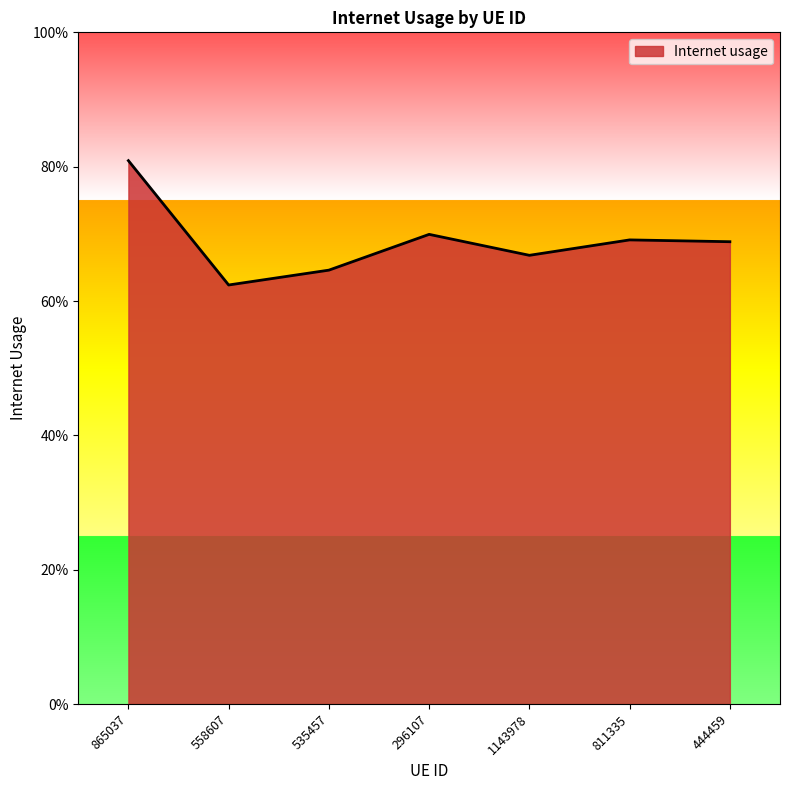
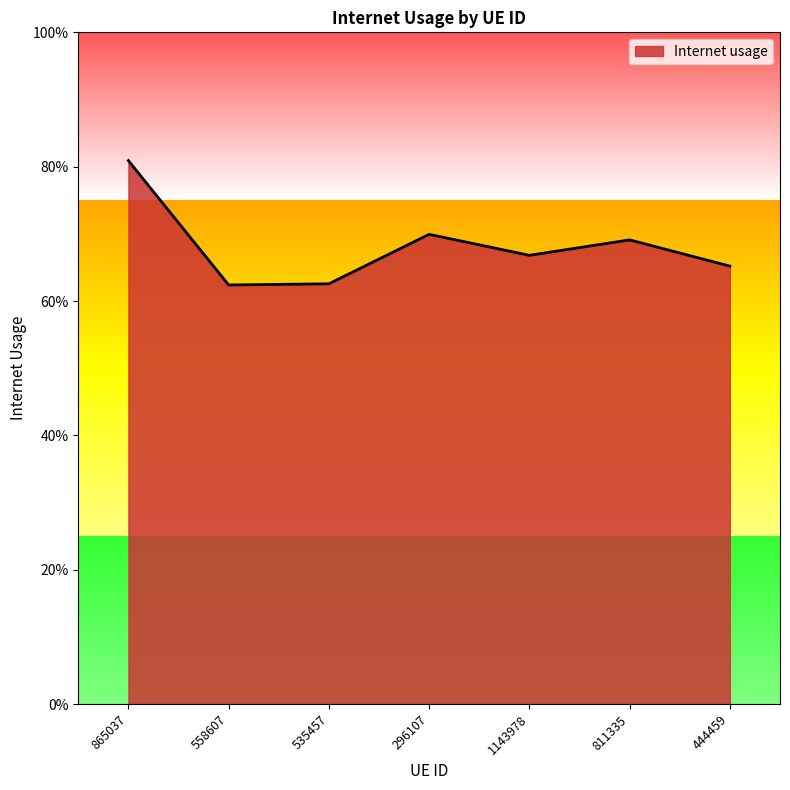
535457: 65% -> 63%
444459: 69% -> 65%
